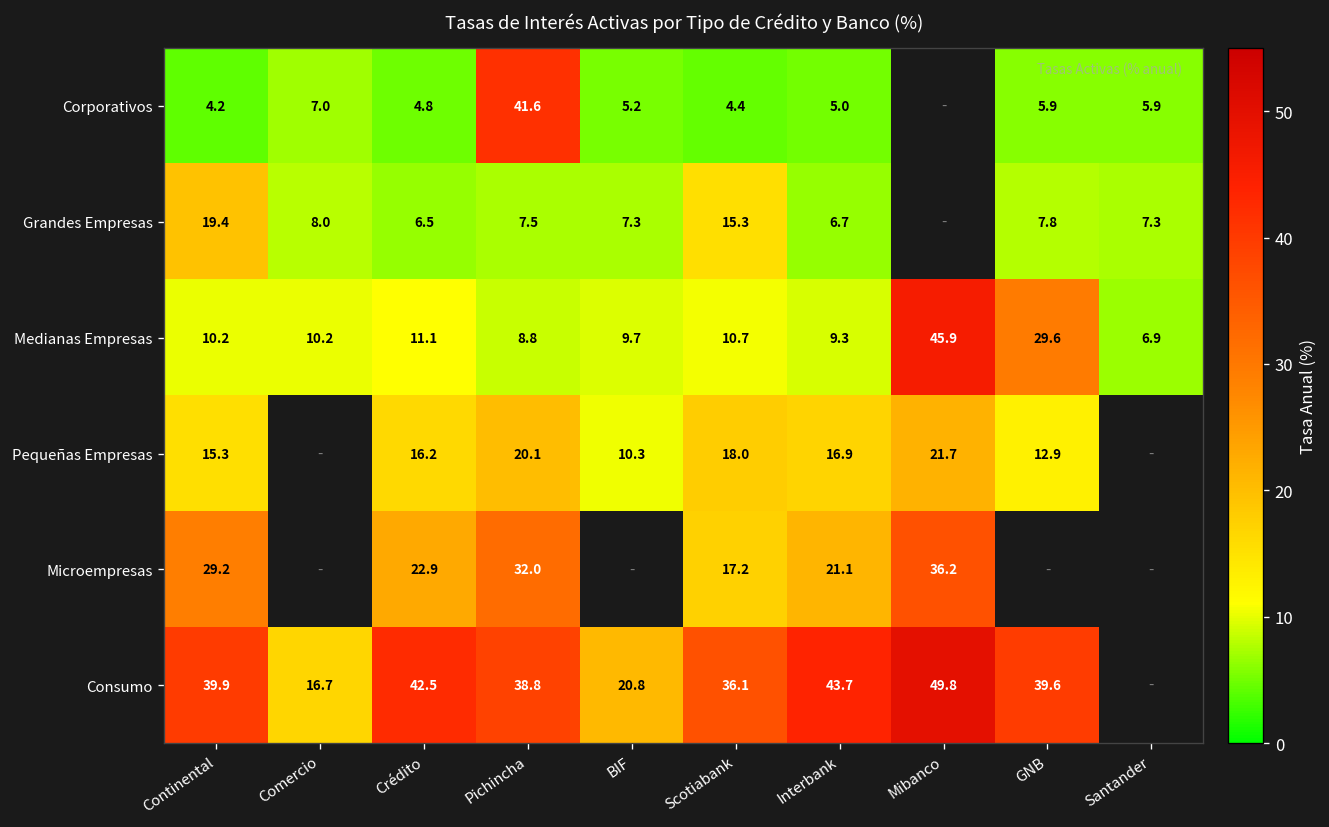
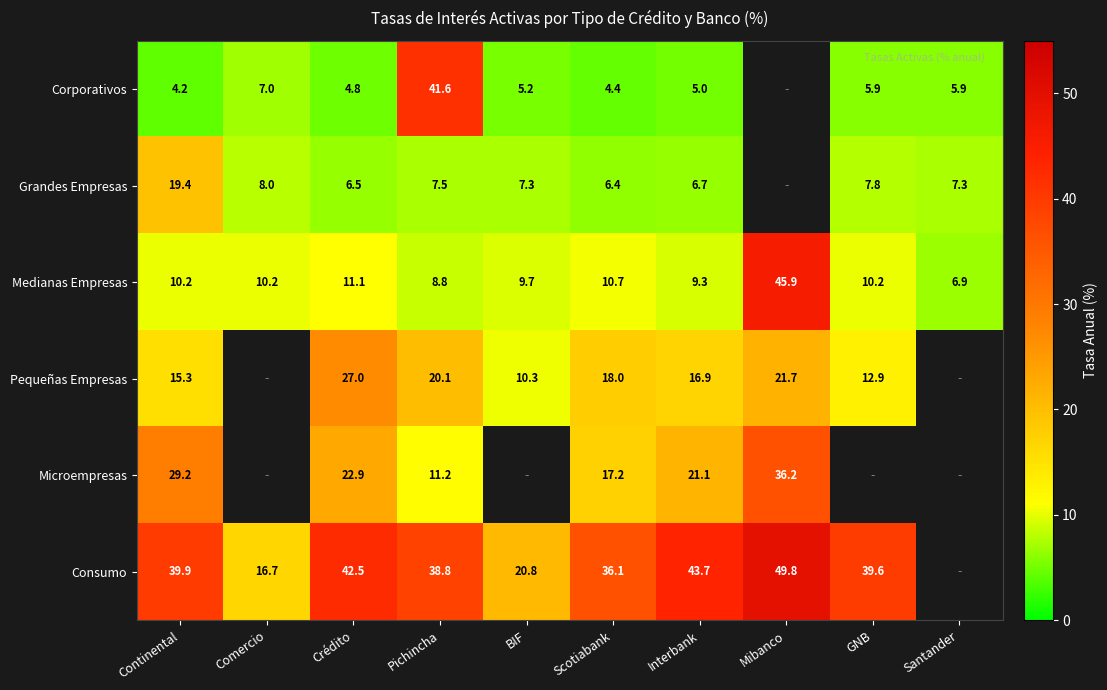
Grandes Empresas, Scotiabank: 15.3 -> 6.4
Medianas Empresas, GNB: 29.6 -> 10.2
Pequeñas Empresas, Crédito: 16.2 -> 27.0
Microempresas, Pichincha: 32.0 -> 11.2
